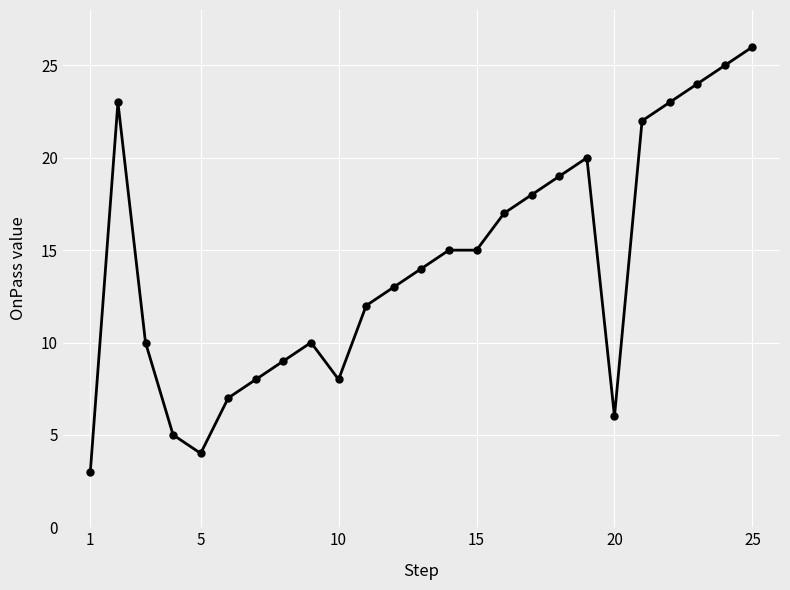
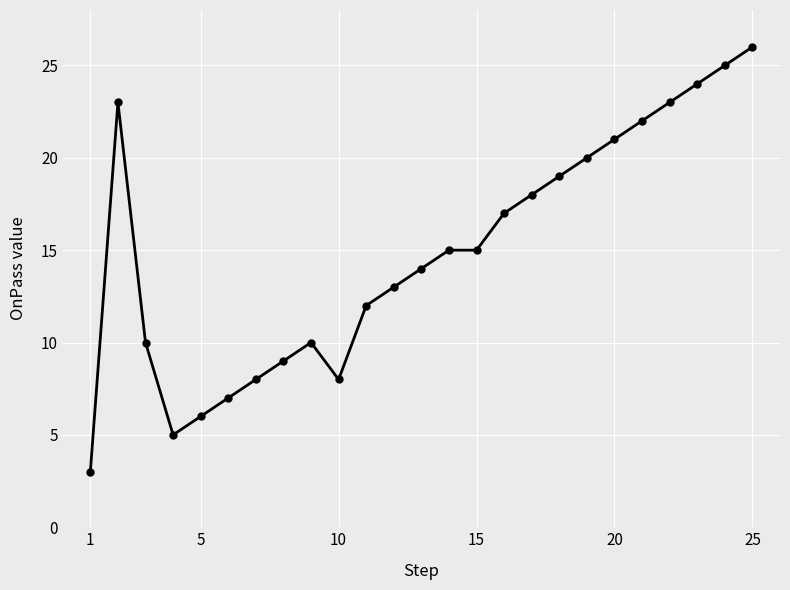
5: 4 -> 6
20: 6 -> 21
